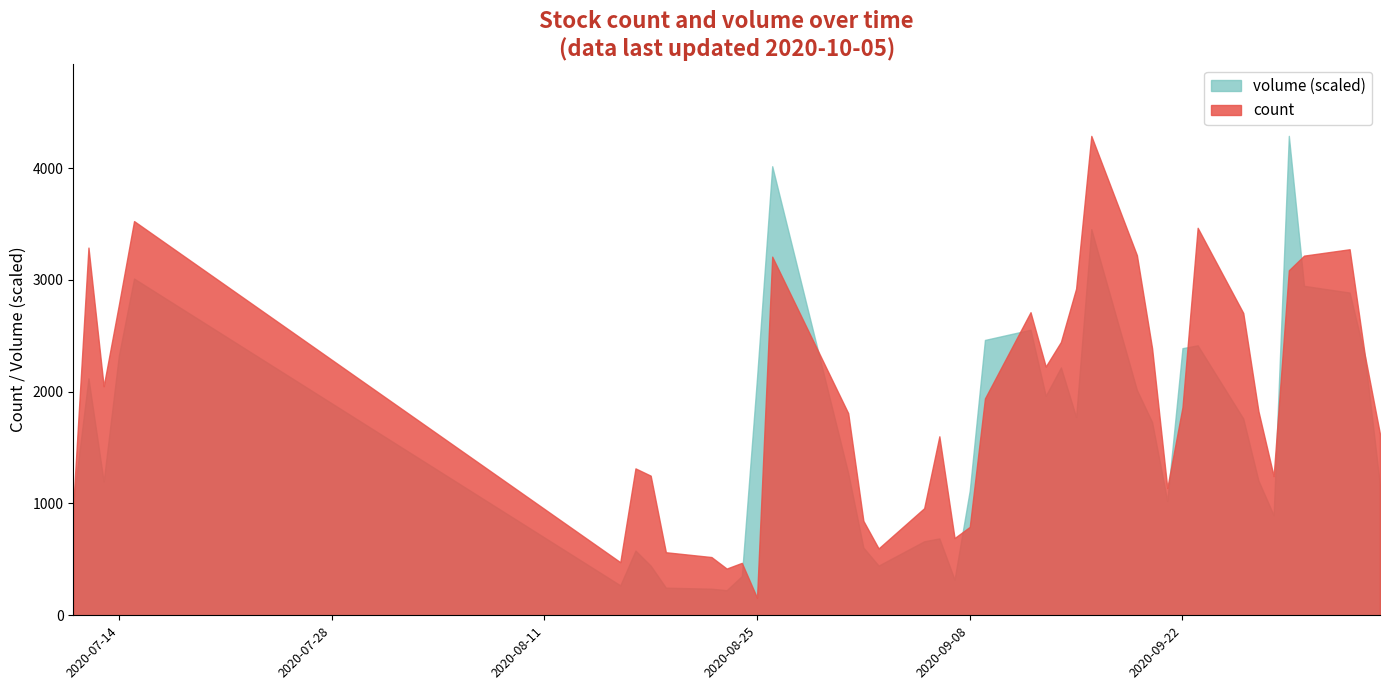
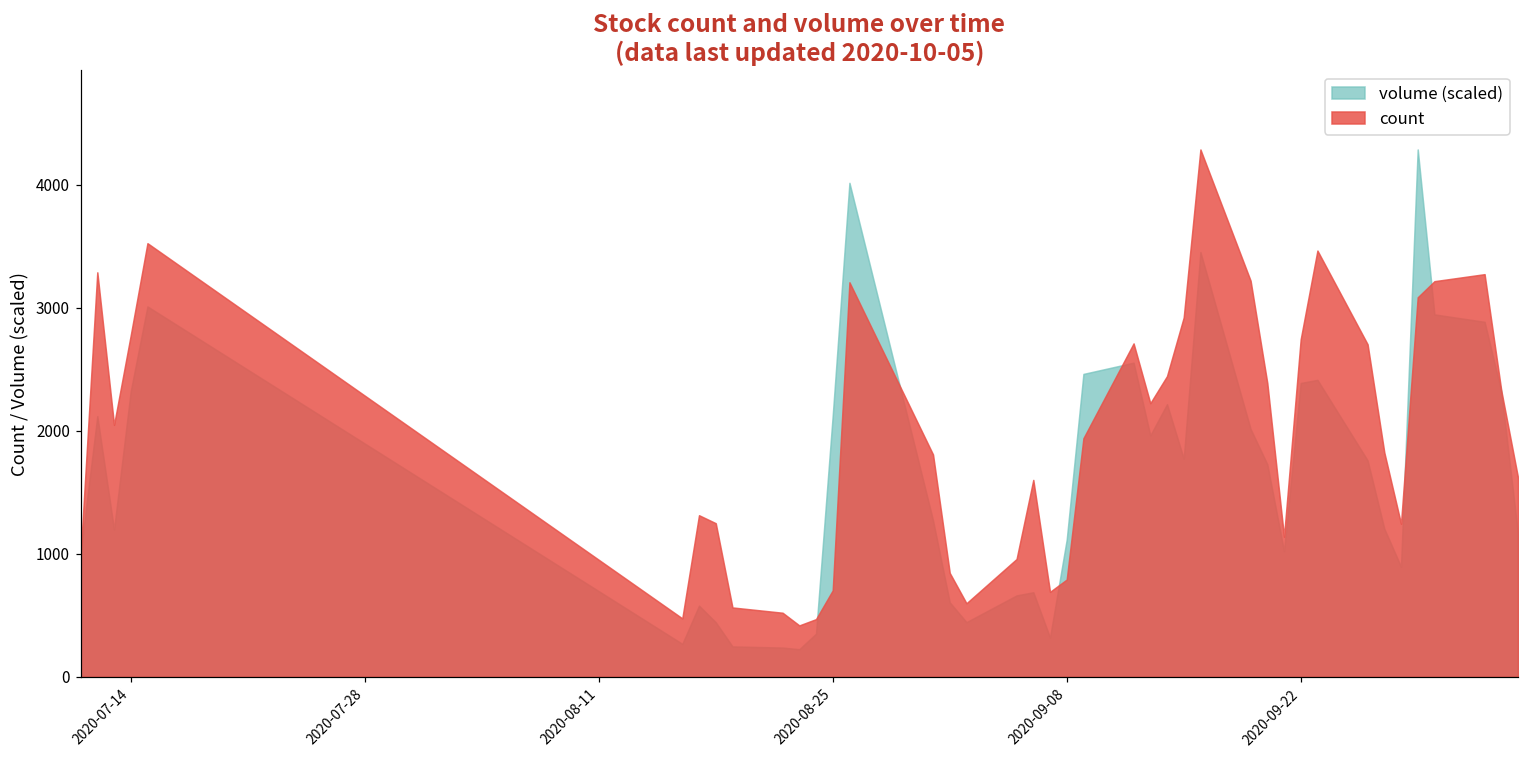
count, 2020-08-25: 160 -> 700
count, 2020-09-22: 1860 -> 2750
